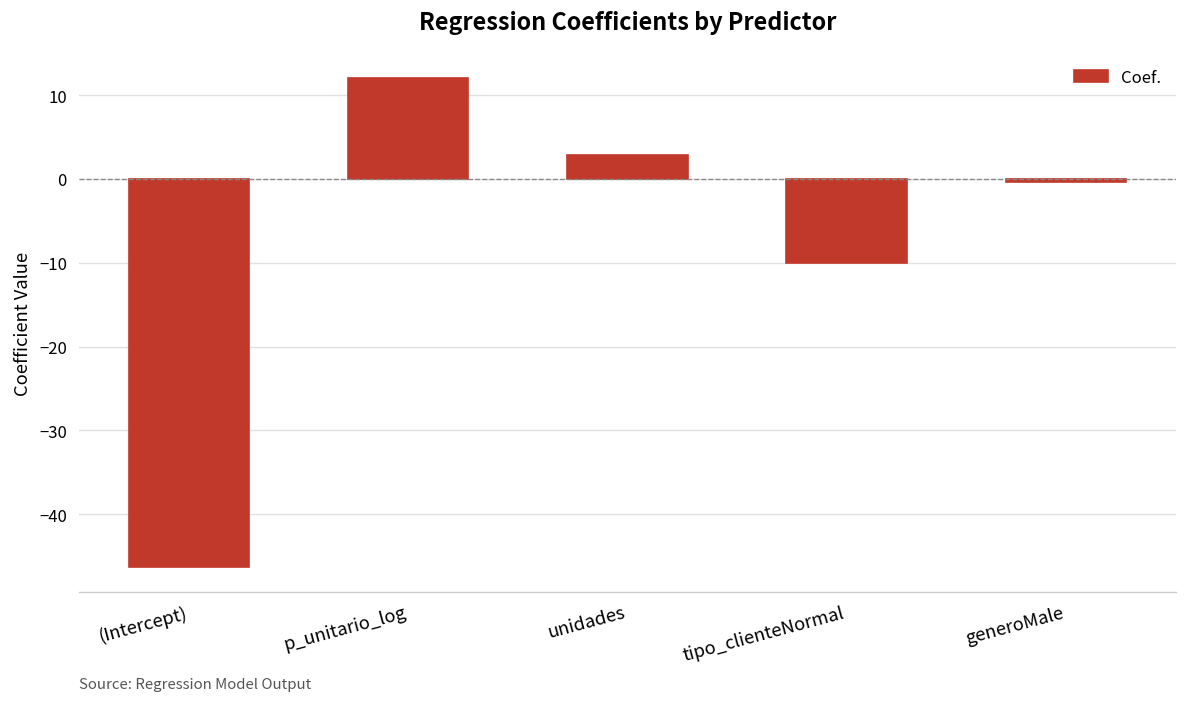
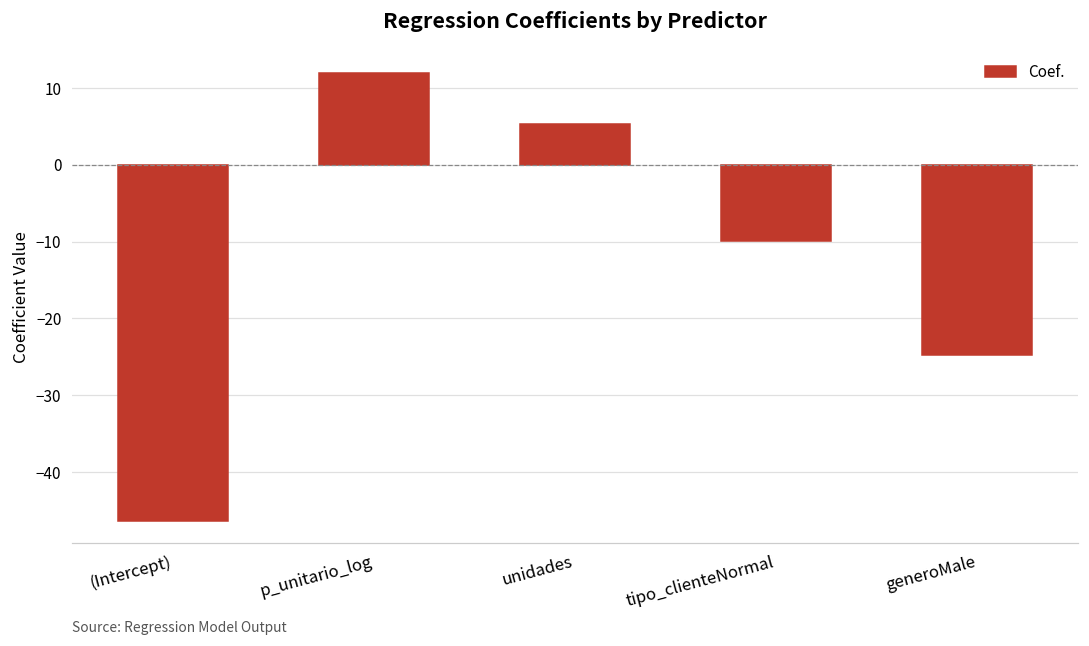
unidades: 3 -> 5
generoMale: 0 -> -25
